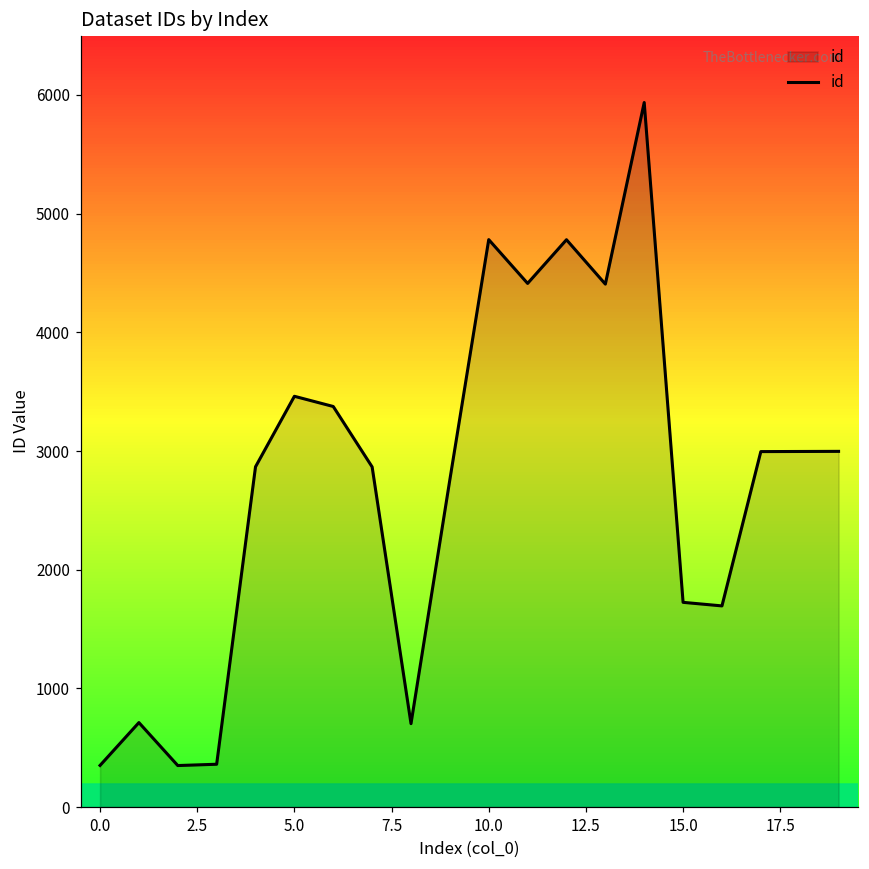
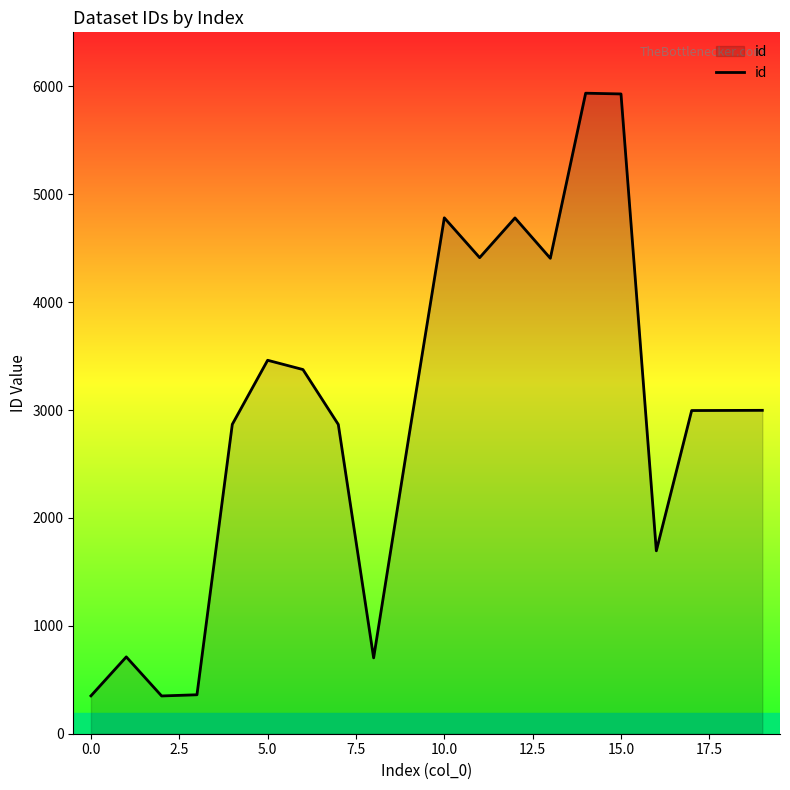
15.0: 1730 -> 5930
